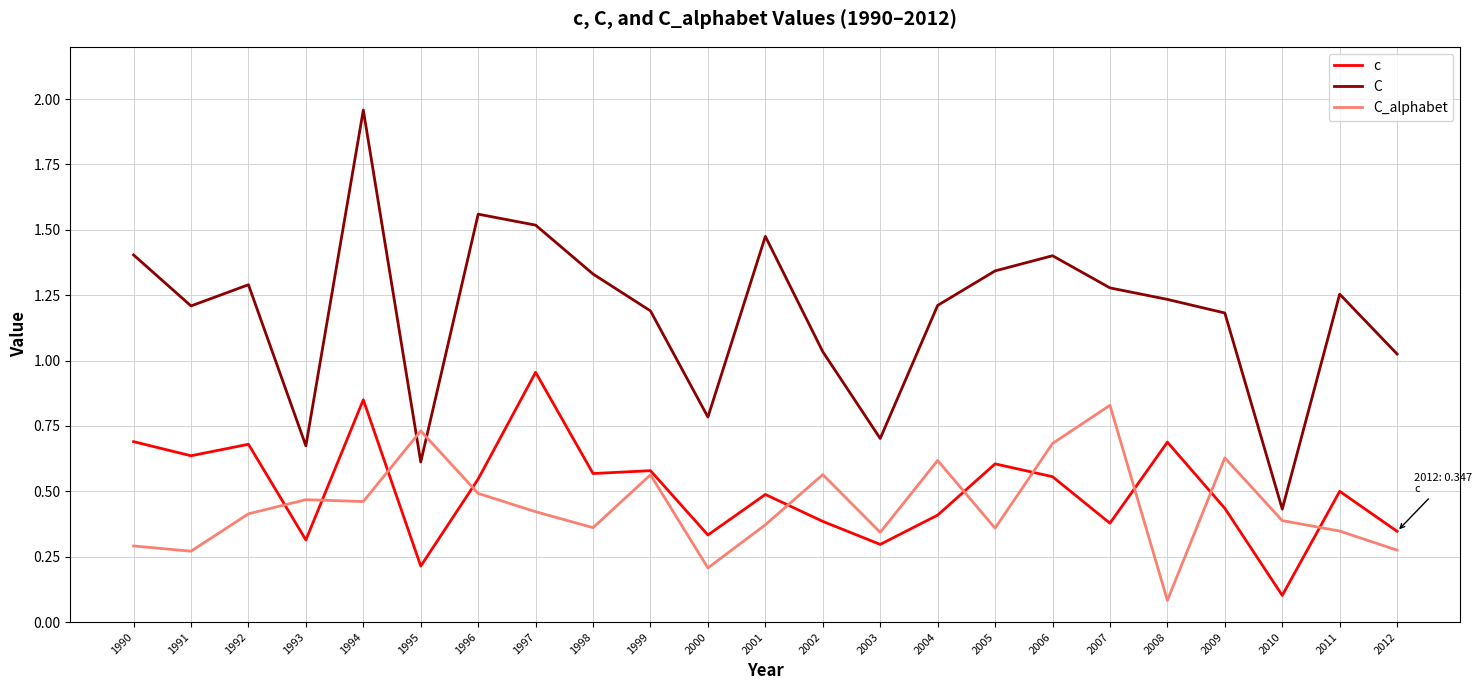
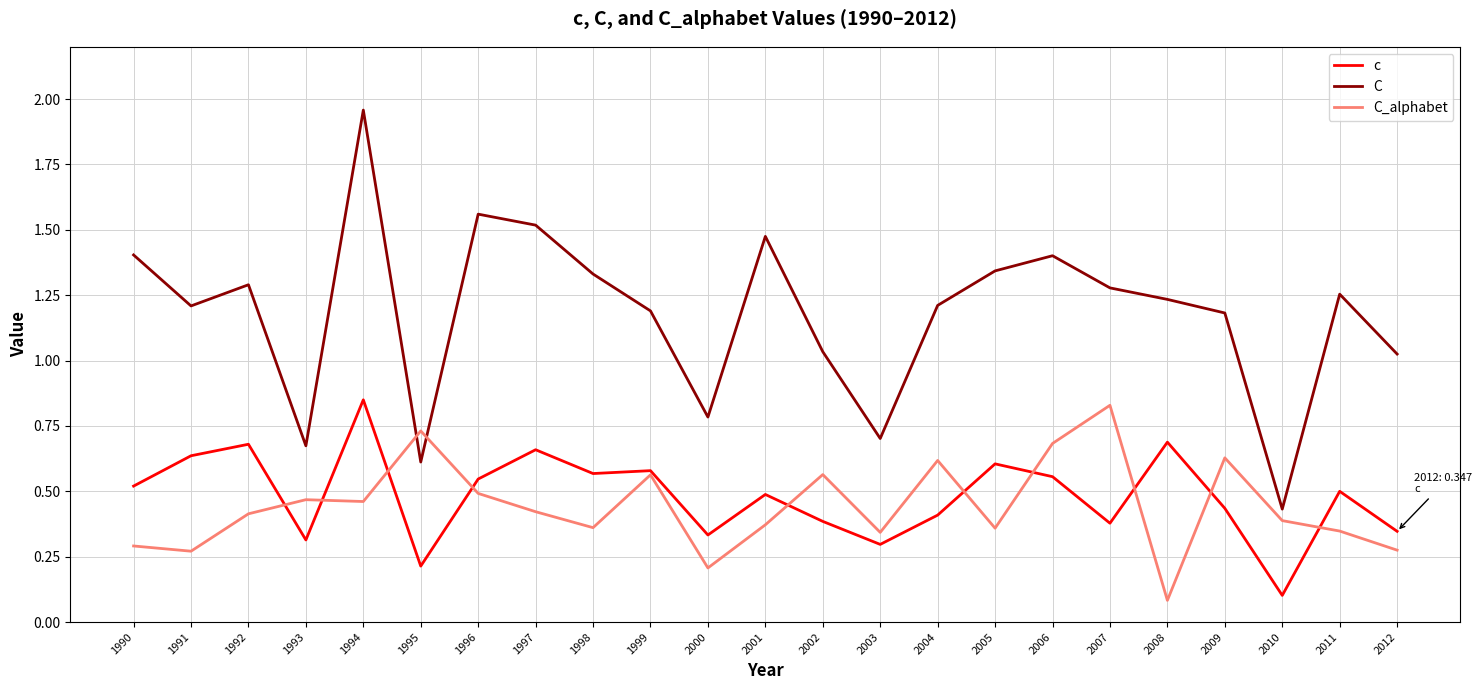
c, 1990: 0.69 -> 0.52
c, 1997: 0.96 -> 0.66
